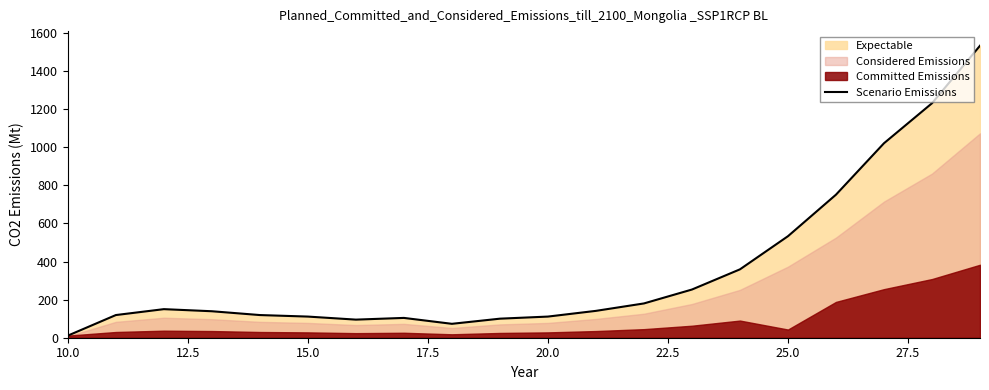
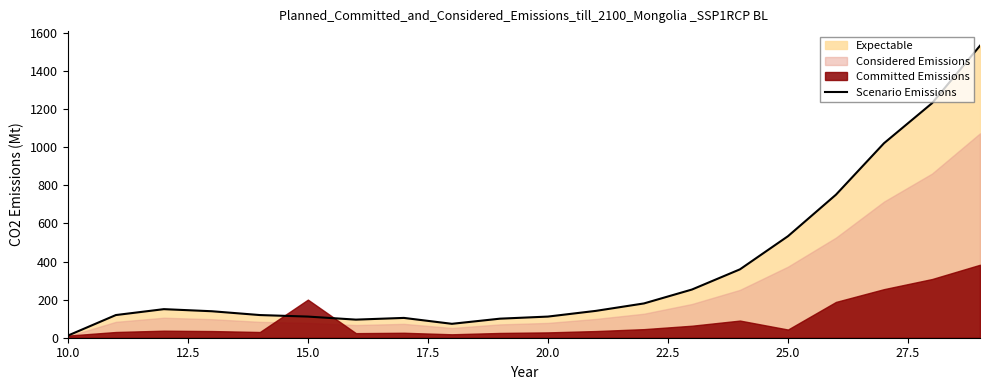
Committed Emissions, 15.0: 30 -> 200
